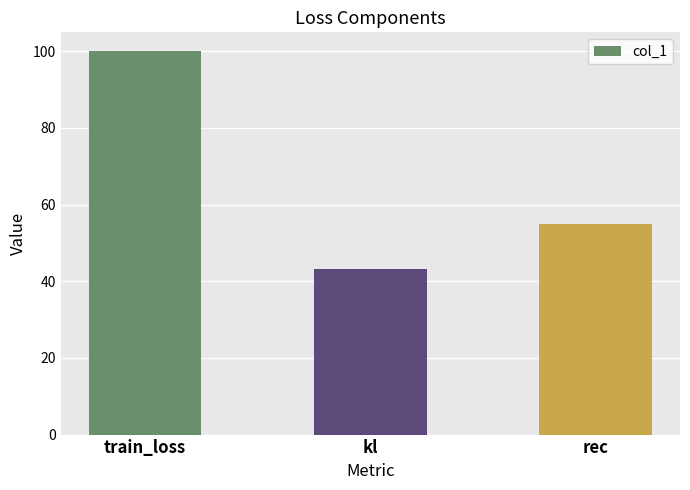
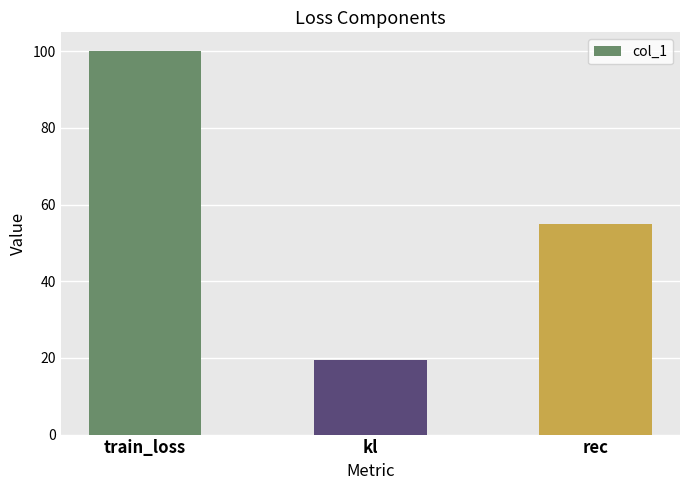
kl: 43 -> 19
